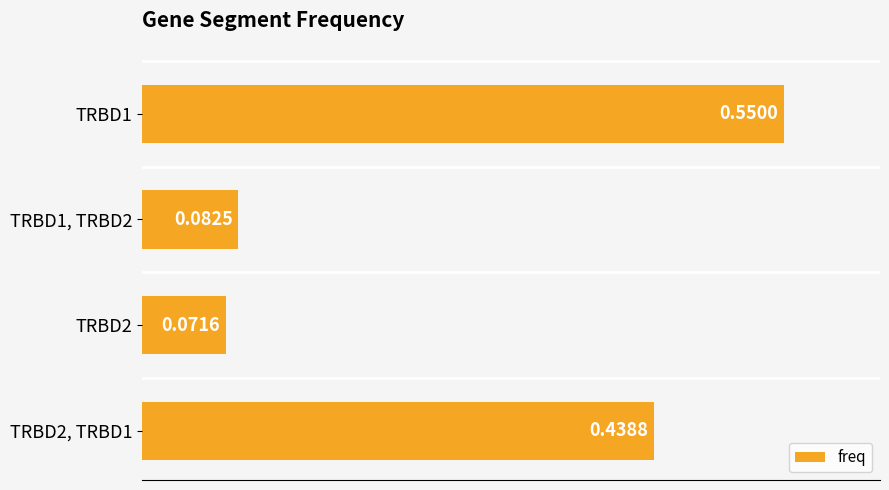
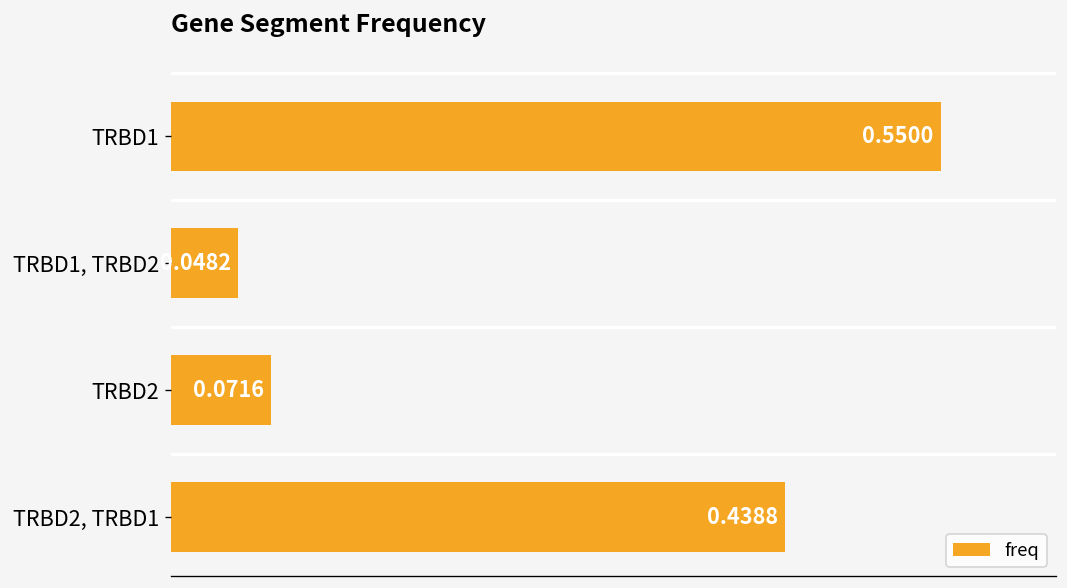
TRBD1, TRBD2: 0.0825 -> 0.0482
